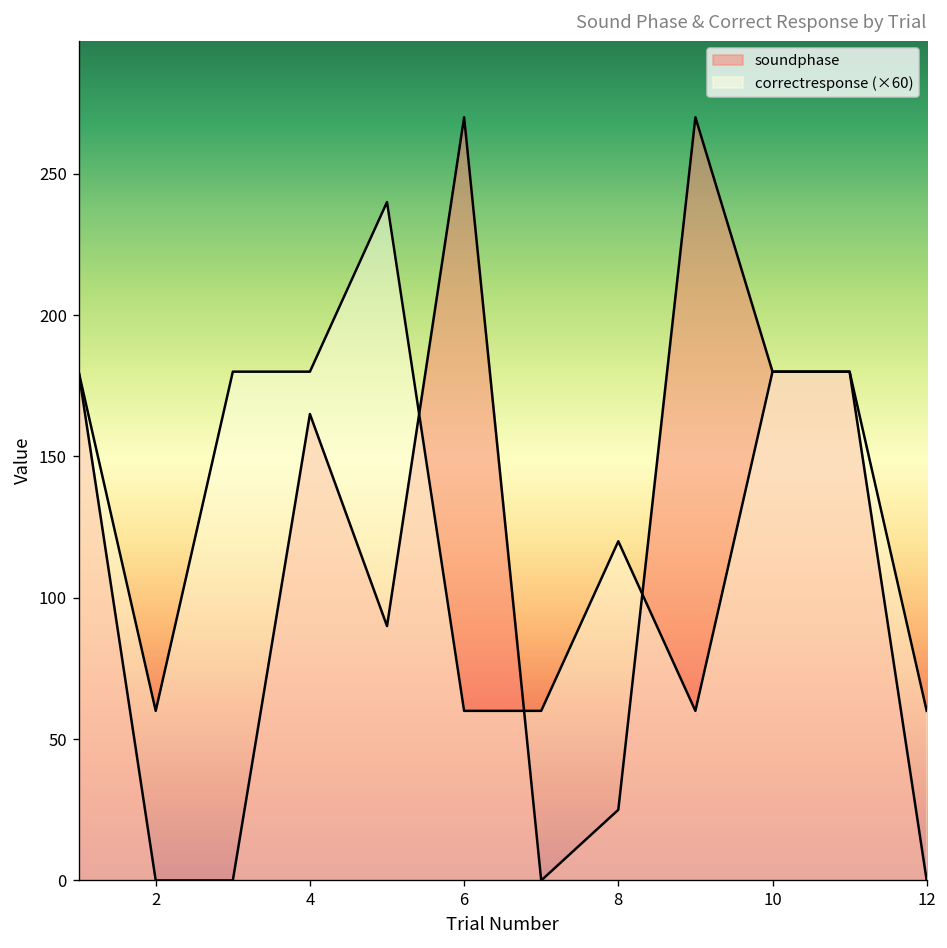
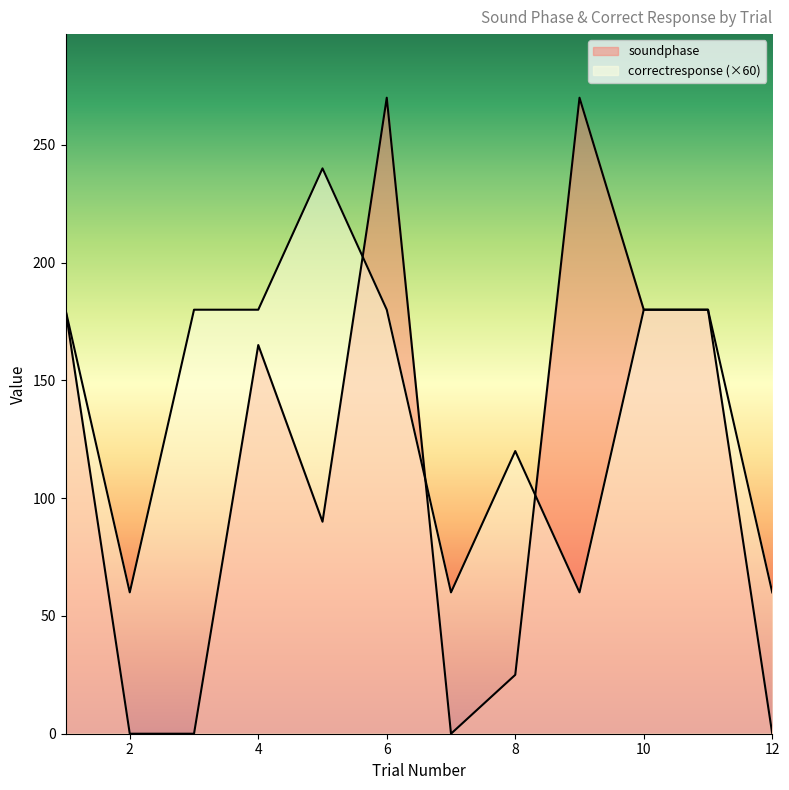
correctresponse (×60), 6: 60 -> 180
